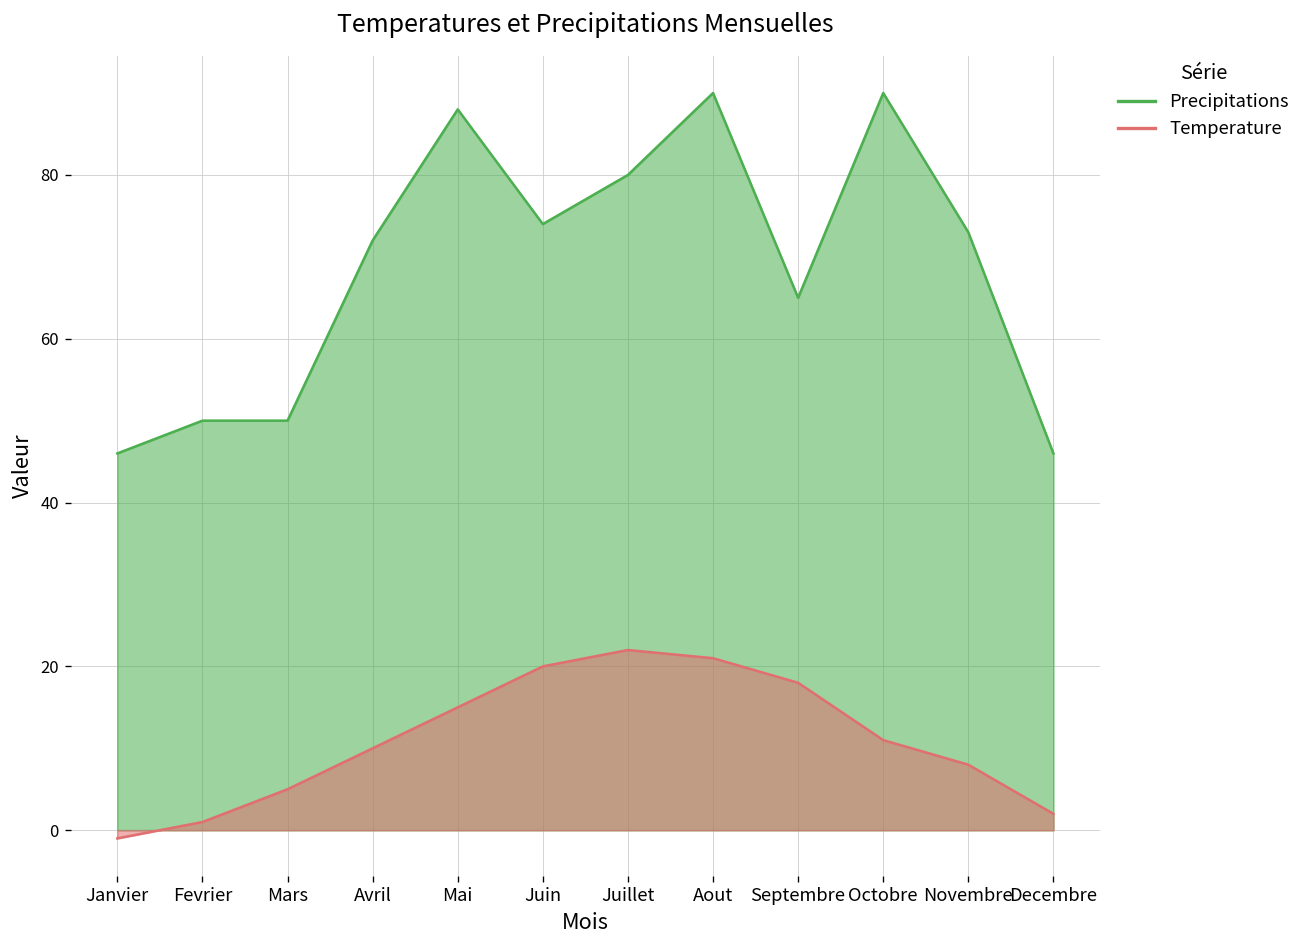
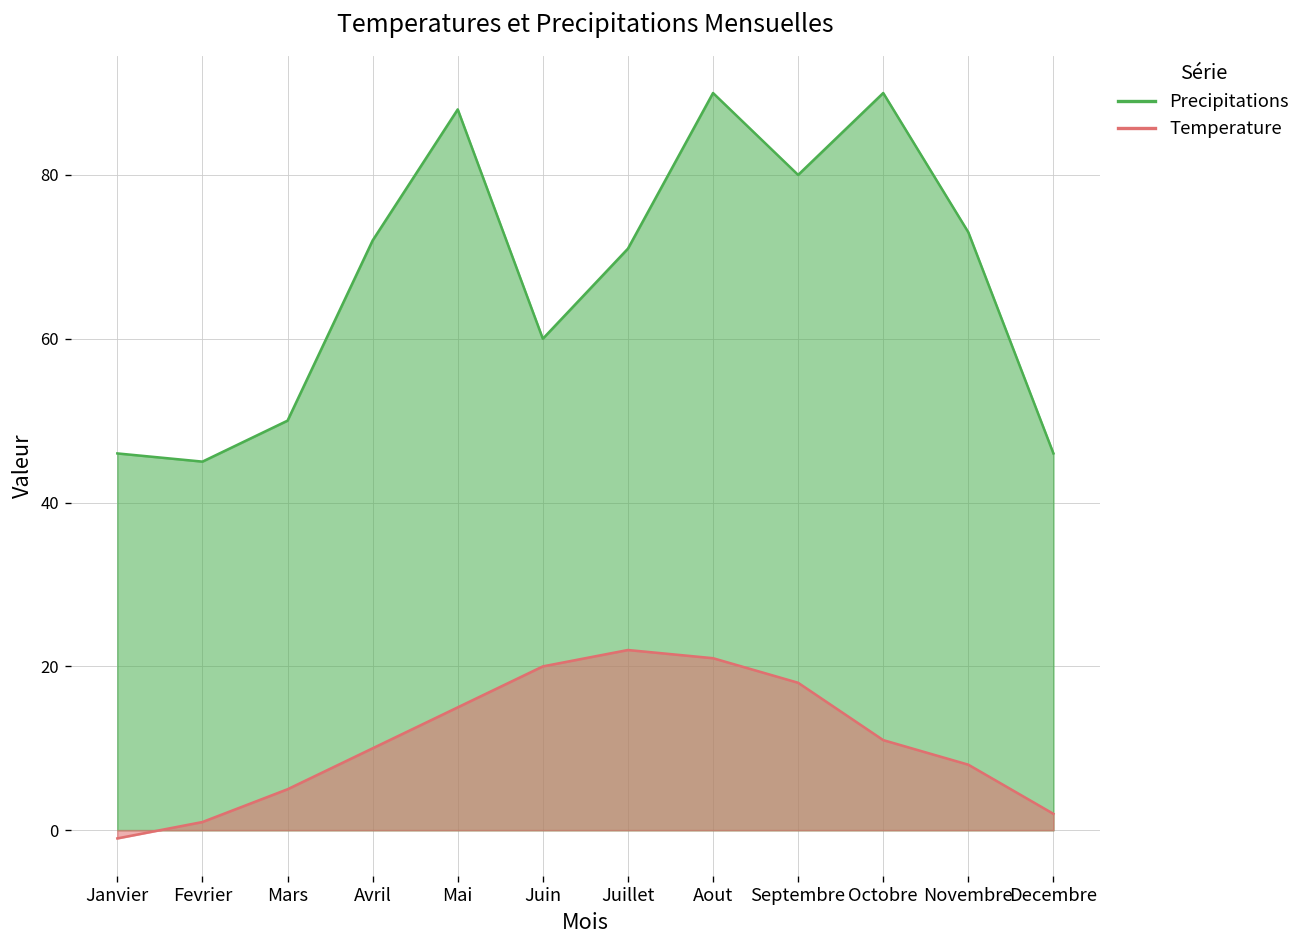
Precipitations, Fevrier: 50 -> 45
Precipitations, Juin: 74 -> 60
Precipitations, Juillet: 80 -> 71
Precipitations, Septembre: 65 -> 80
